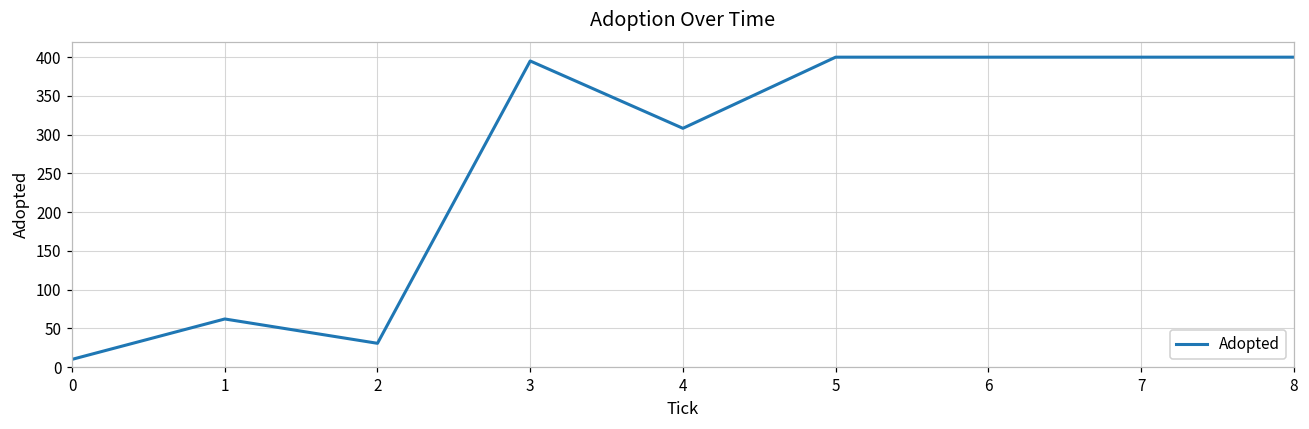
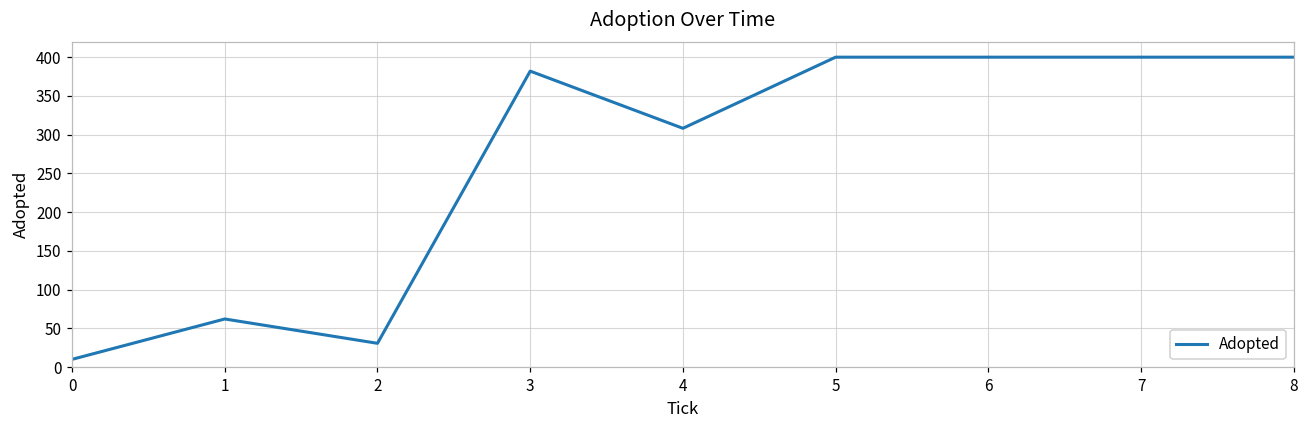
3: 400 -> 380
